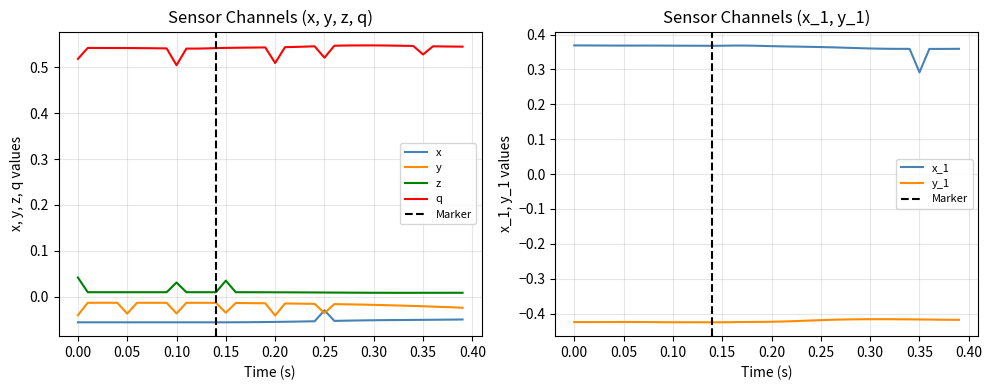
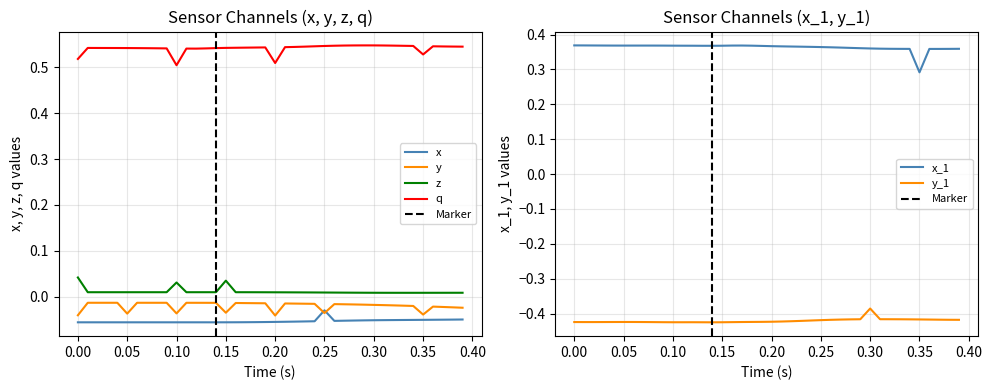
Sensor Channels (x, y, z, q), q, 0.25: 0.52 -> 0.55
Sensor Channels (x, y, z, q), y, 0.35: -0.02 -> -0.04
Sensor Channels (x_1, y_1), y_1, 0.30: -0.42 -> -0.39
